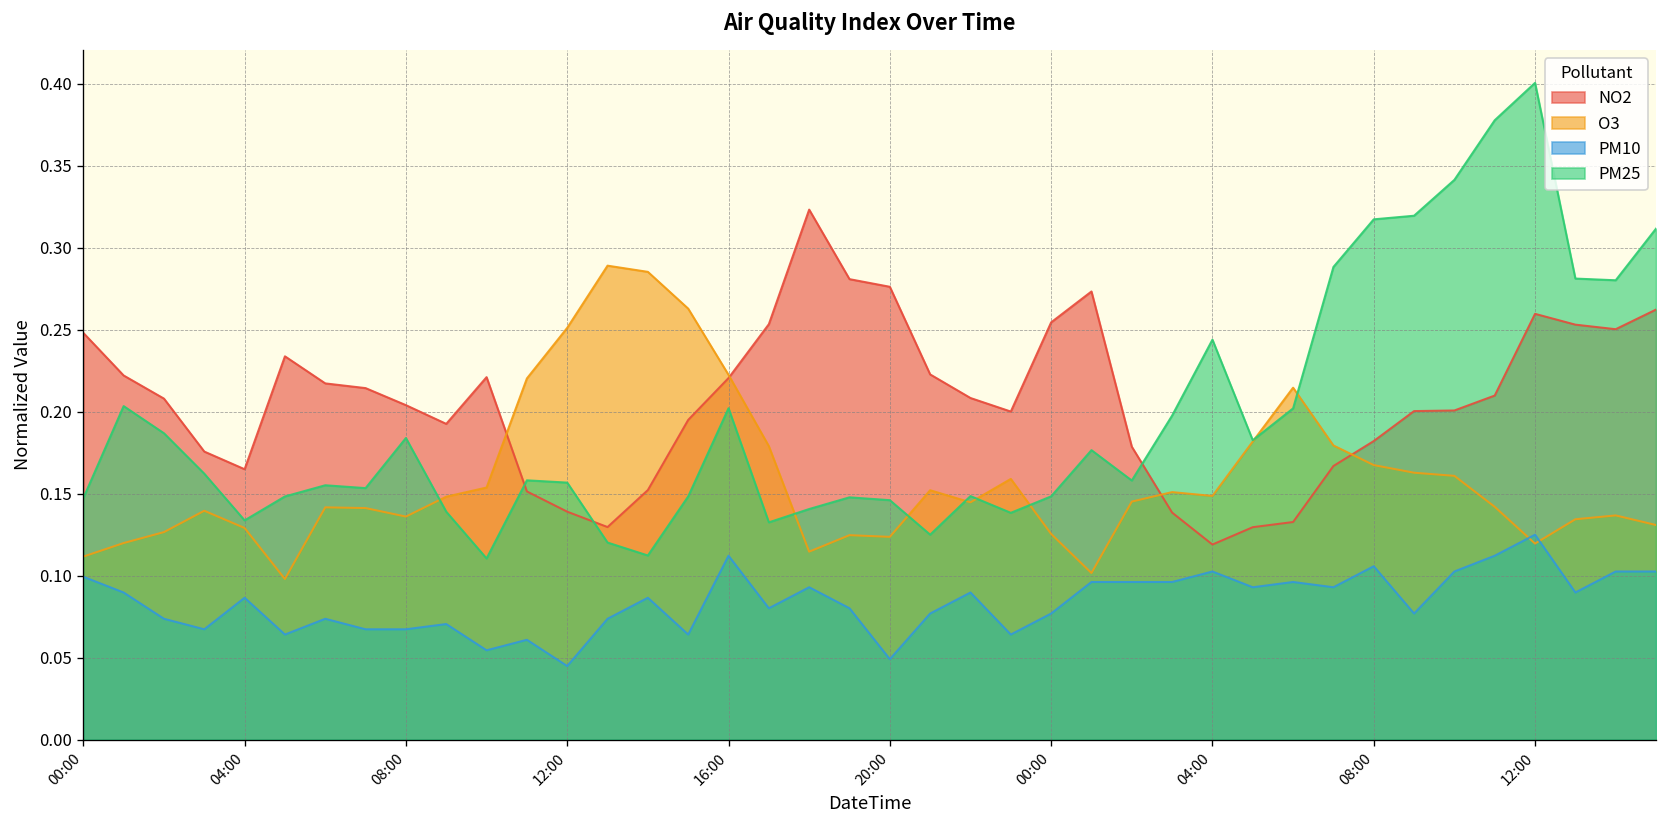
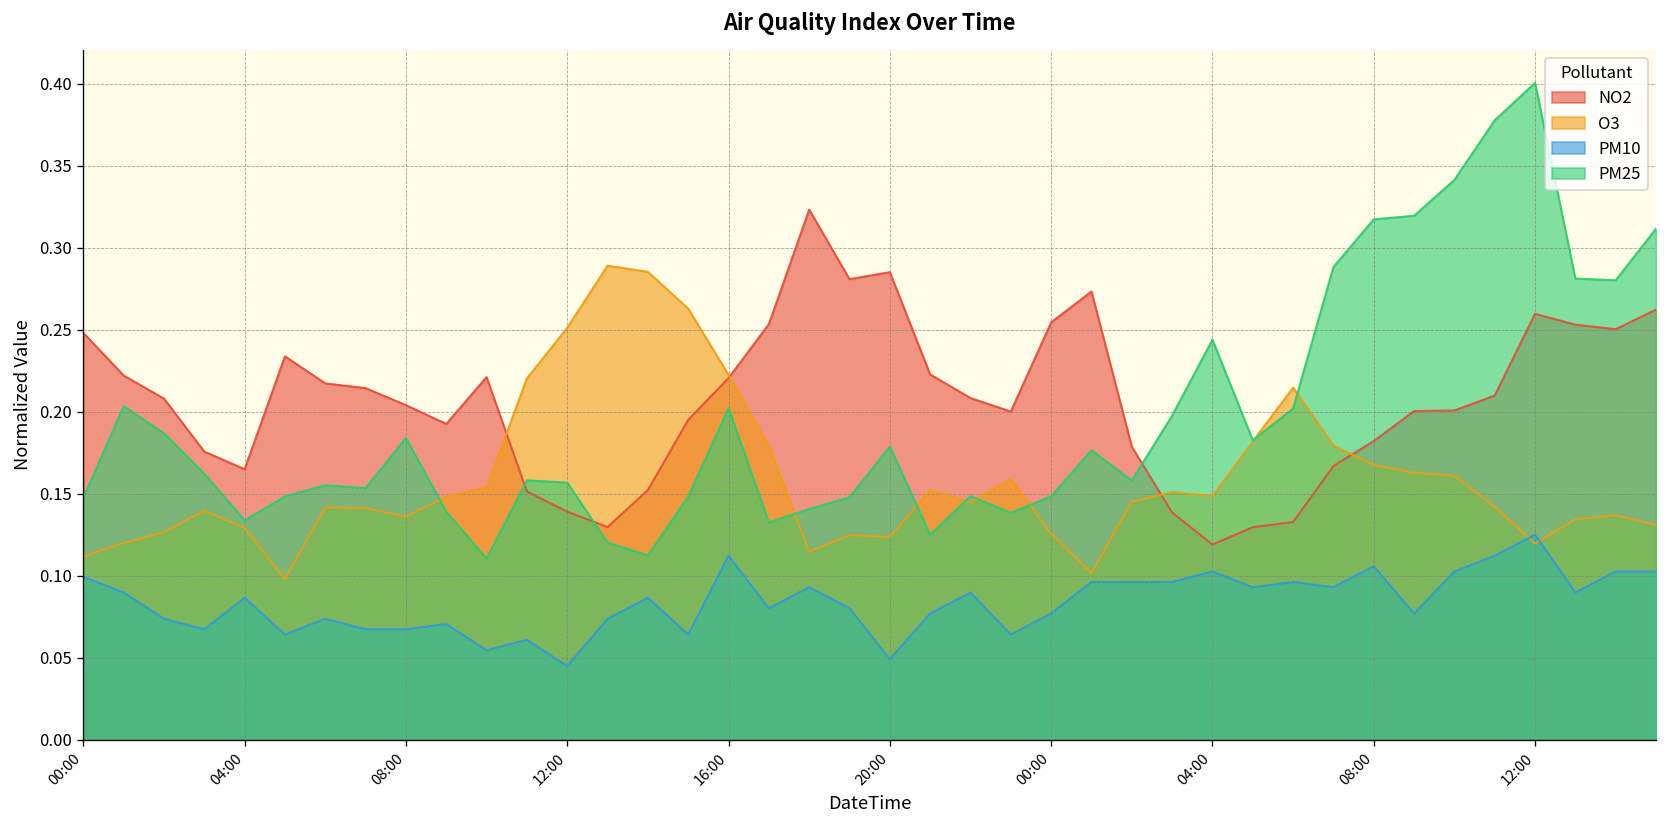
NO2, 20:00: 0.276 -> 0.285
PM25, 20:00: 0.146 -> 0.179
